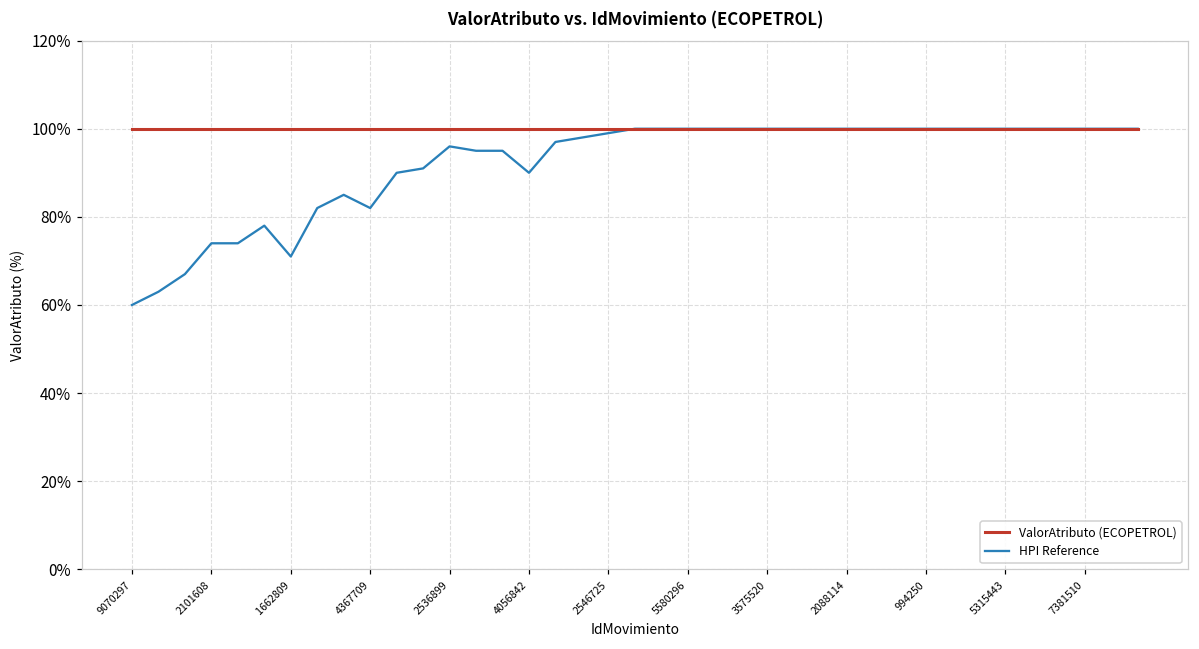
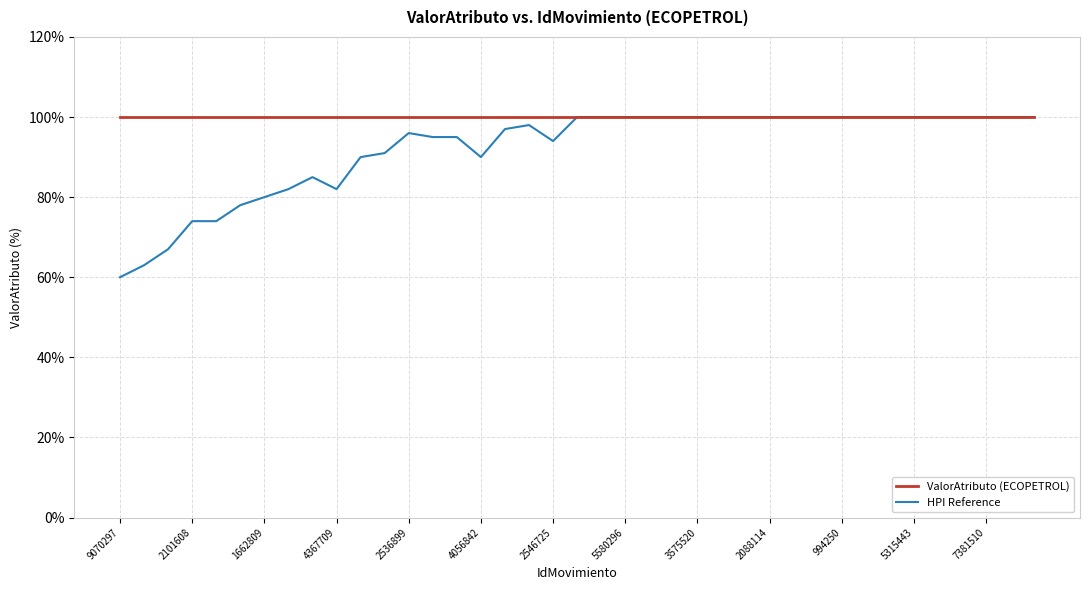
HPI Reference, 1662809: 71% -> 80%
HPI Reference, 2546725: 99% -> 94%
